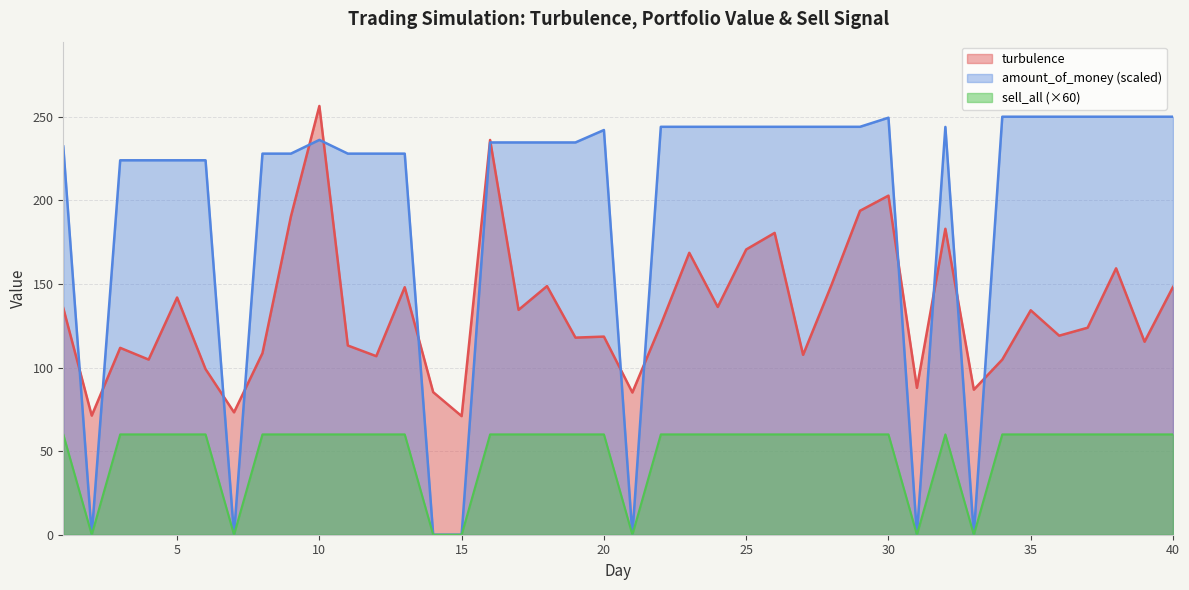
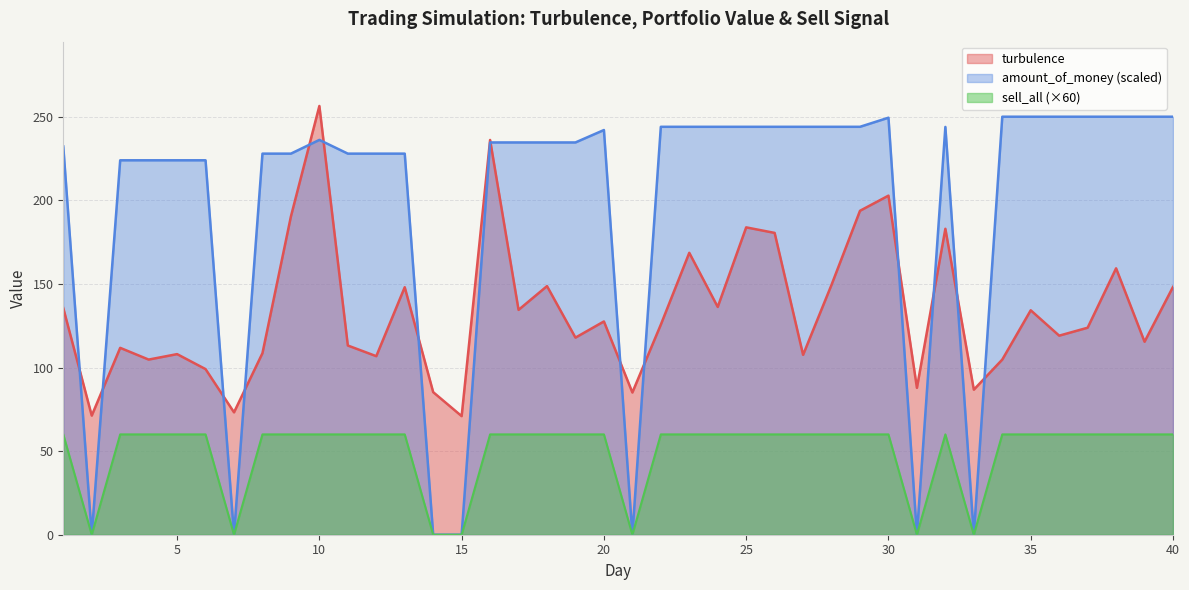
turbulence, 5: 142 -> 108
turbulence, 20: 118 -> 128
turbulence, 25: 171 -> 184
